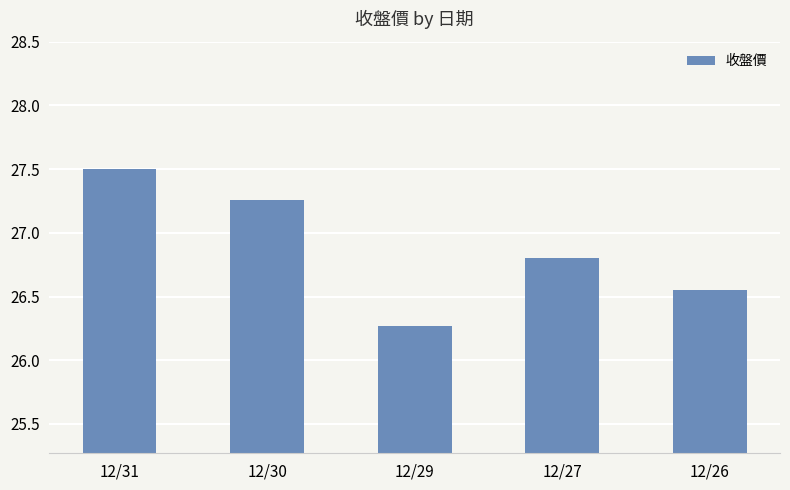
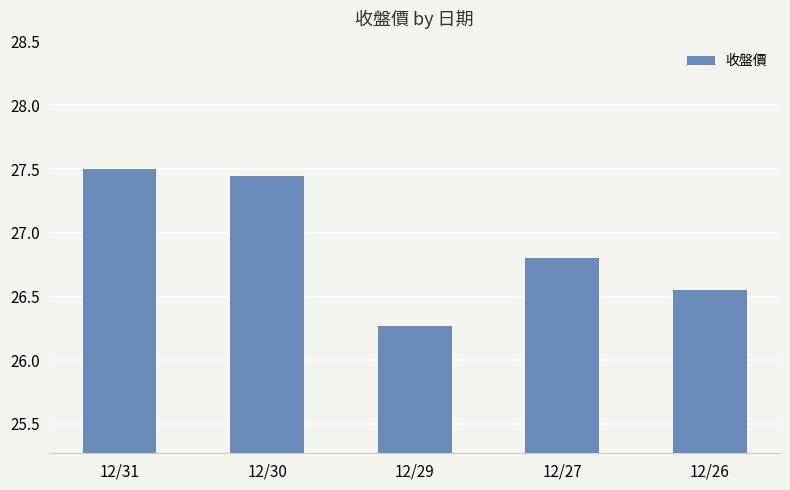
12/30: 27.26 -> 27.45
